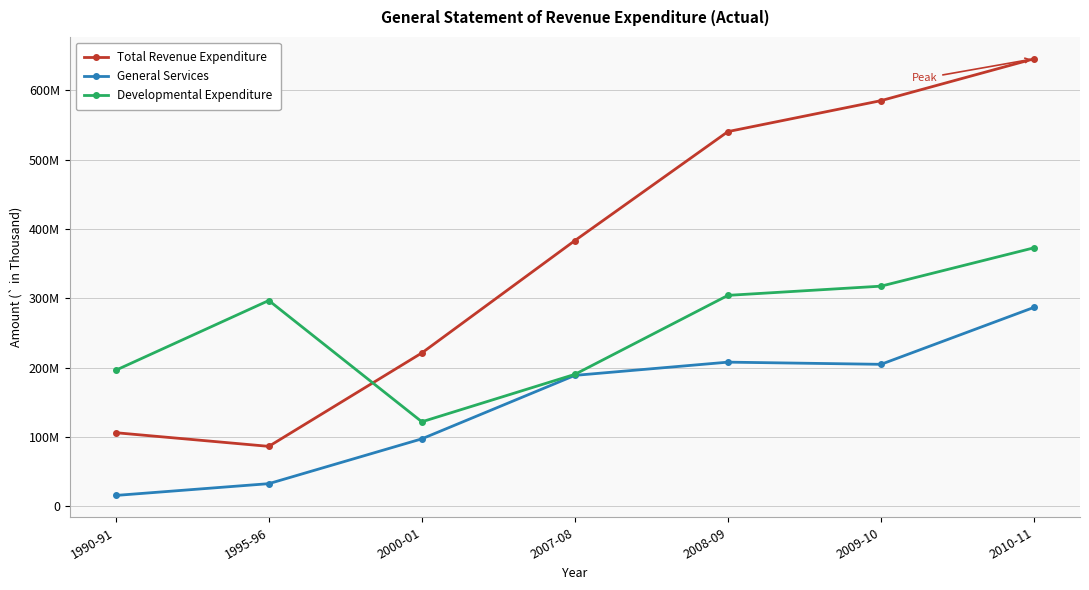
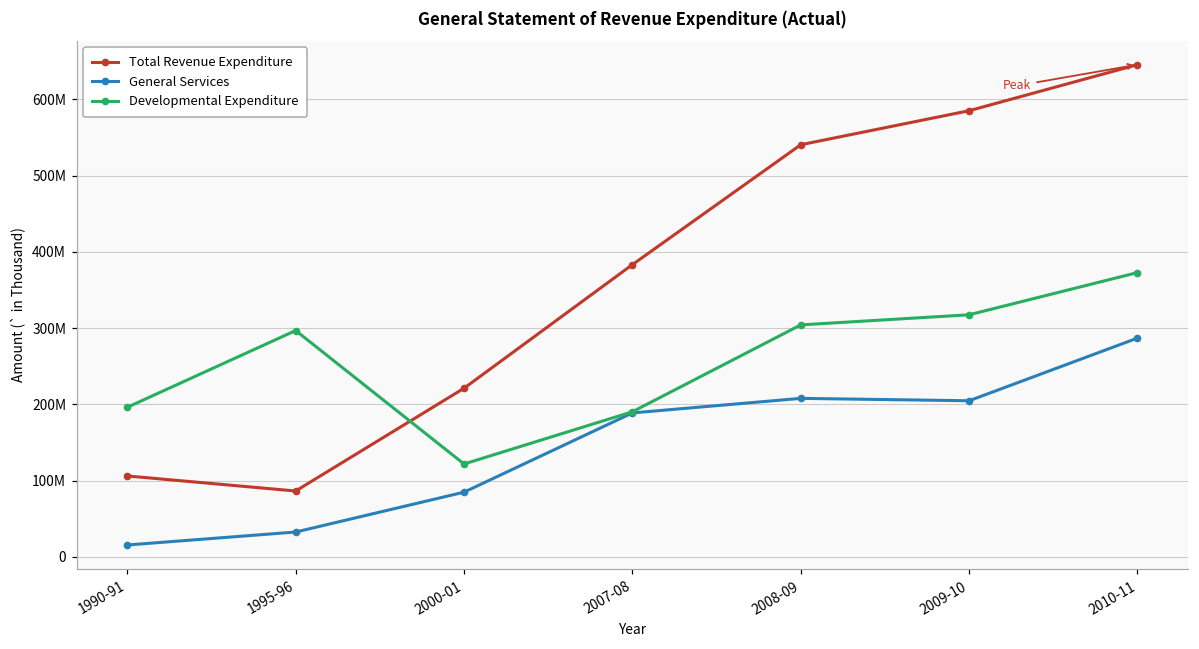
General Services, 2000-01: 100000000 -> 80000000
